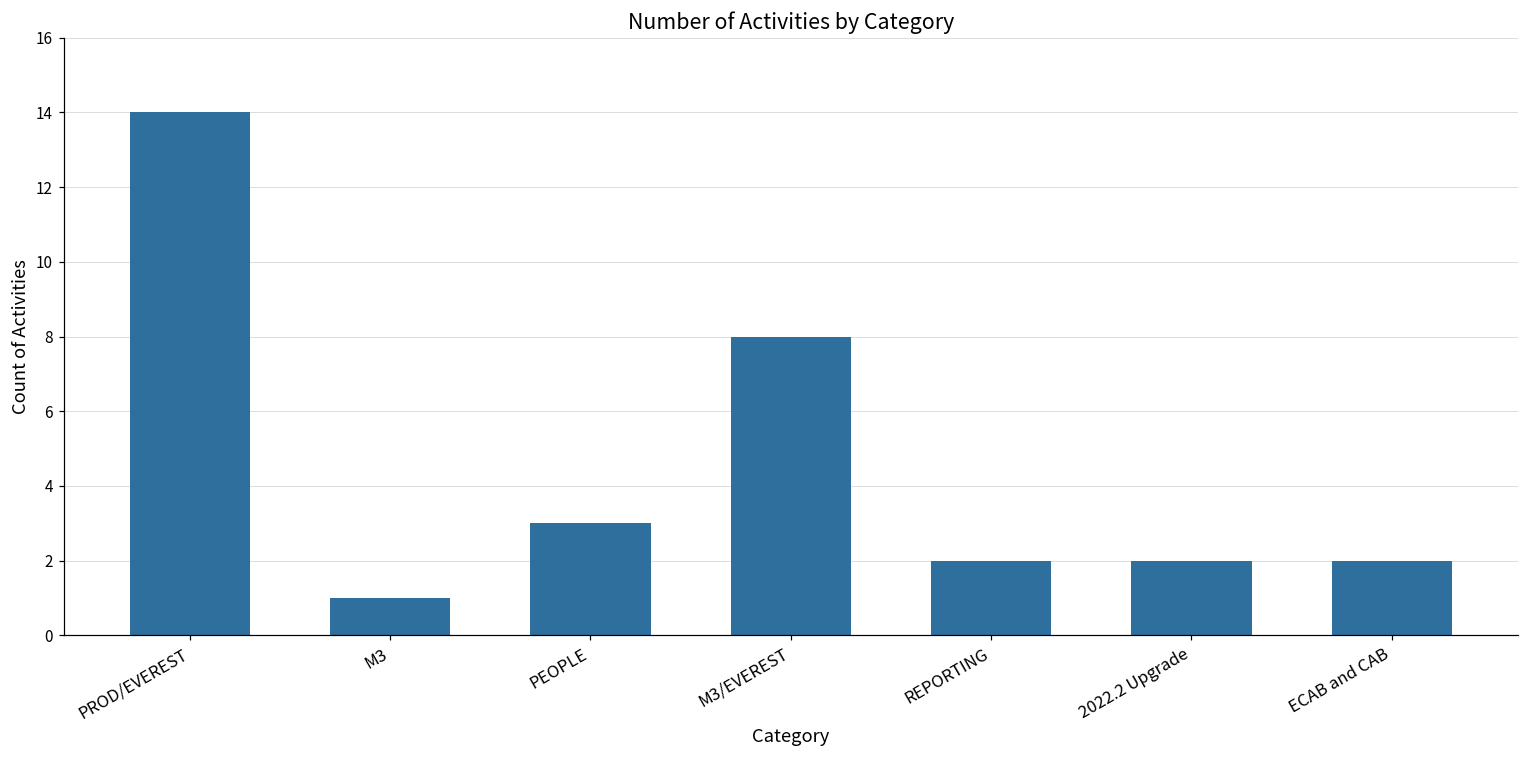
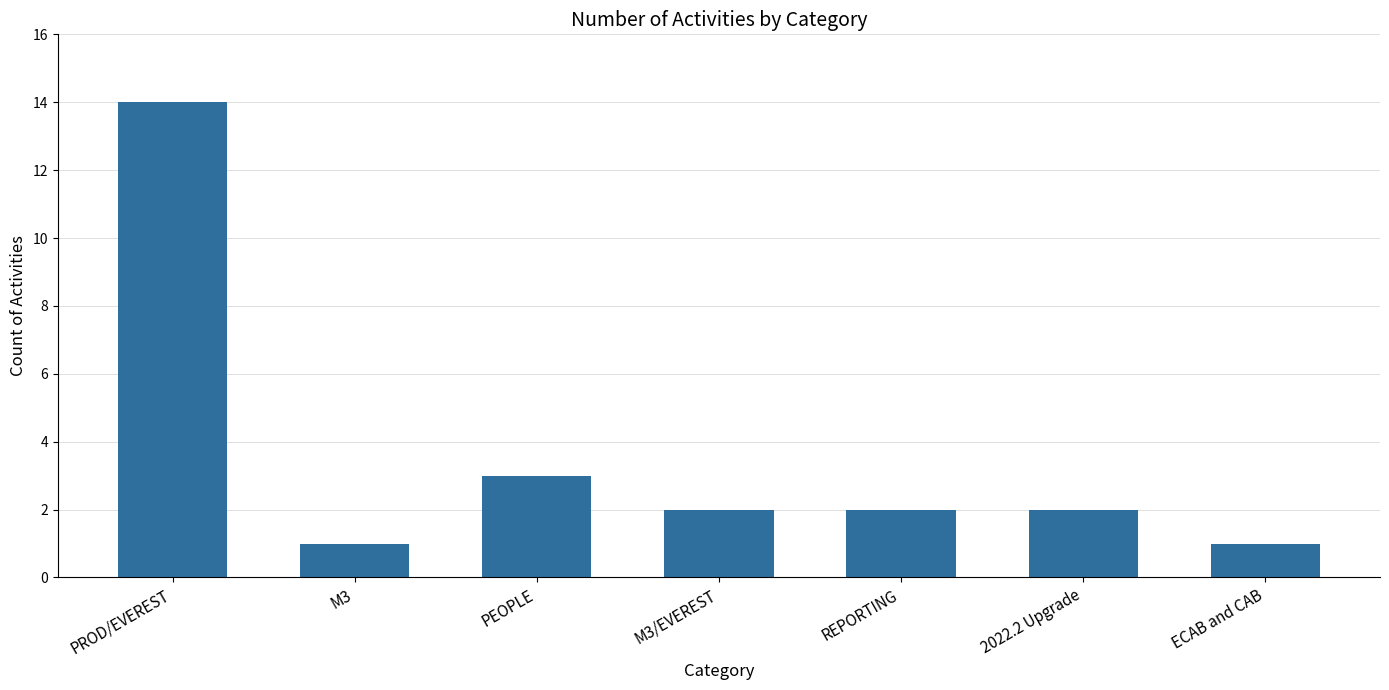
M3/EVEREST: 8 -> 2
ECAB and CAB: 2 -> 1
